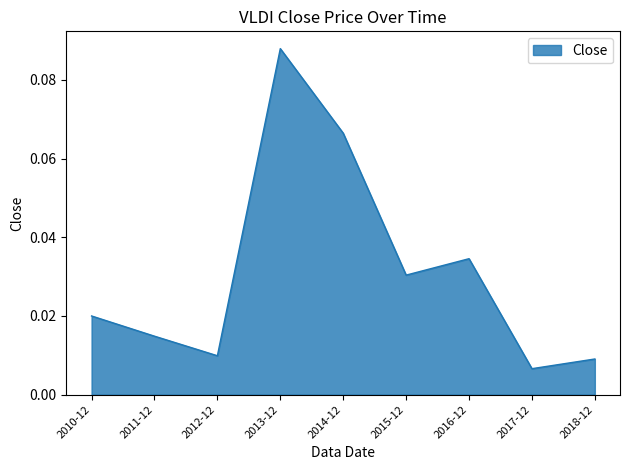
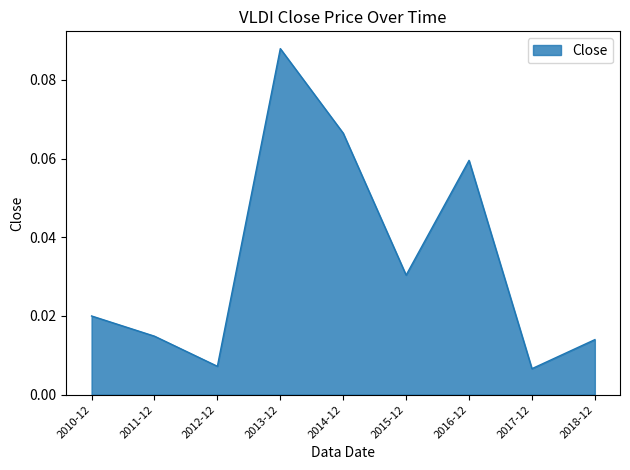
2012-12: 0.010 -> 0.007
2016-12: 0.035 -> 0.060
2018-12: 0.009 -> 0.014
